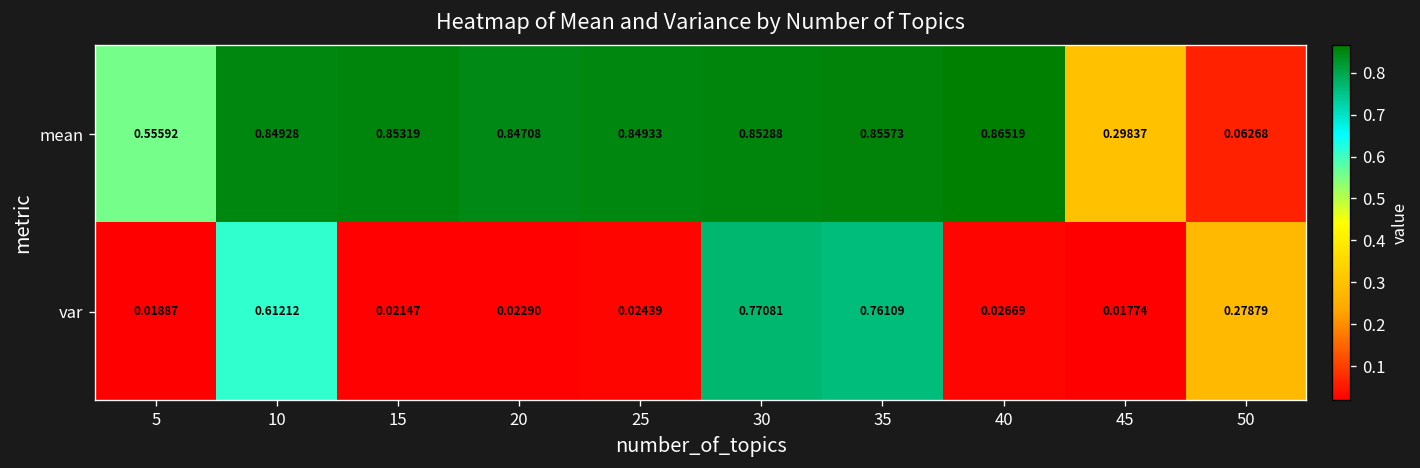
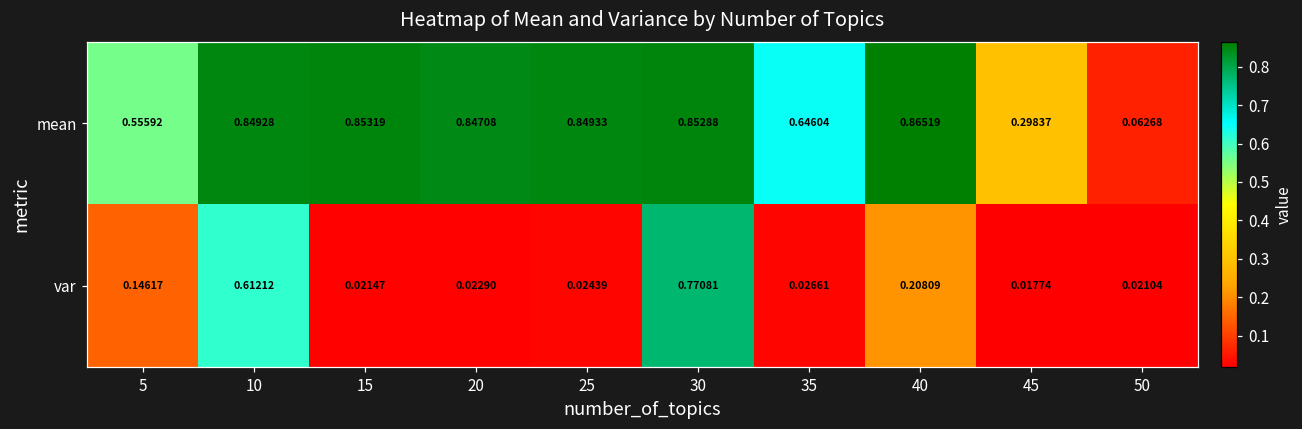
mean, 35: 0.85573 -> 0.64604
var, 5: 0.01887 -> 0.14617
var, 35: 0.76109 -> 0.02661
var, 40: 0.02669 -> 0.20809
var, 50: 0.27879 -> 0.02104
